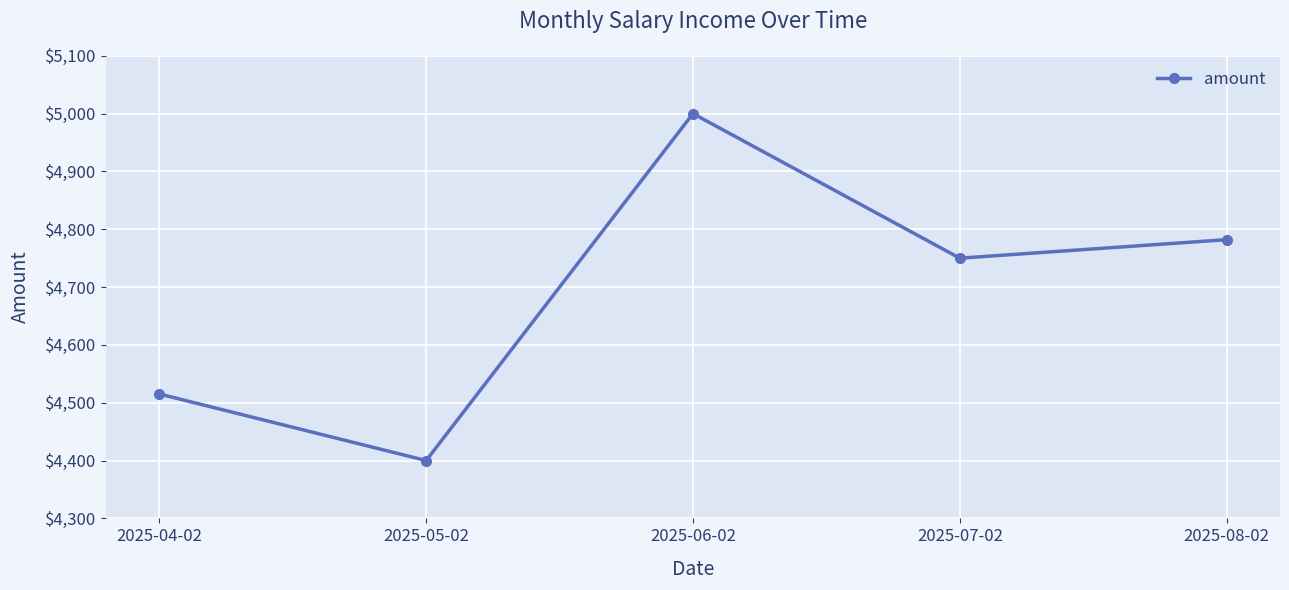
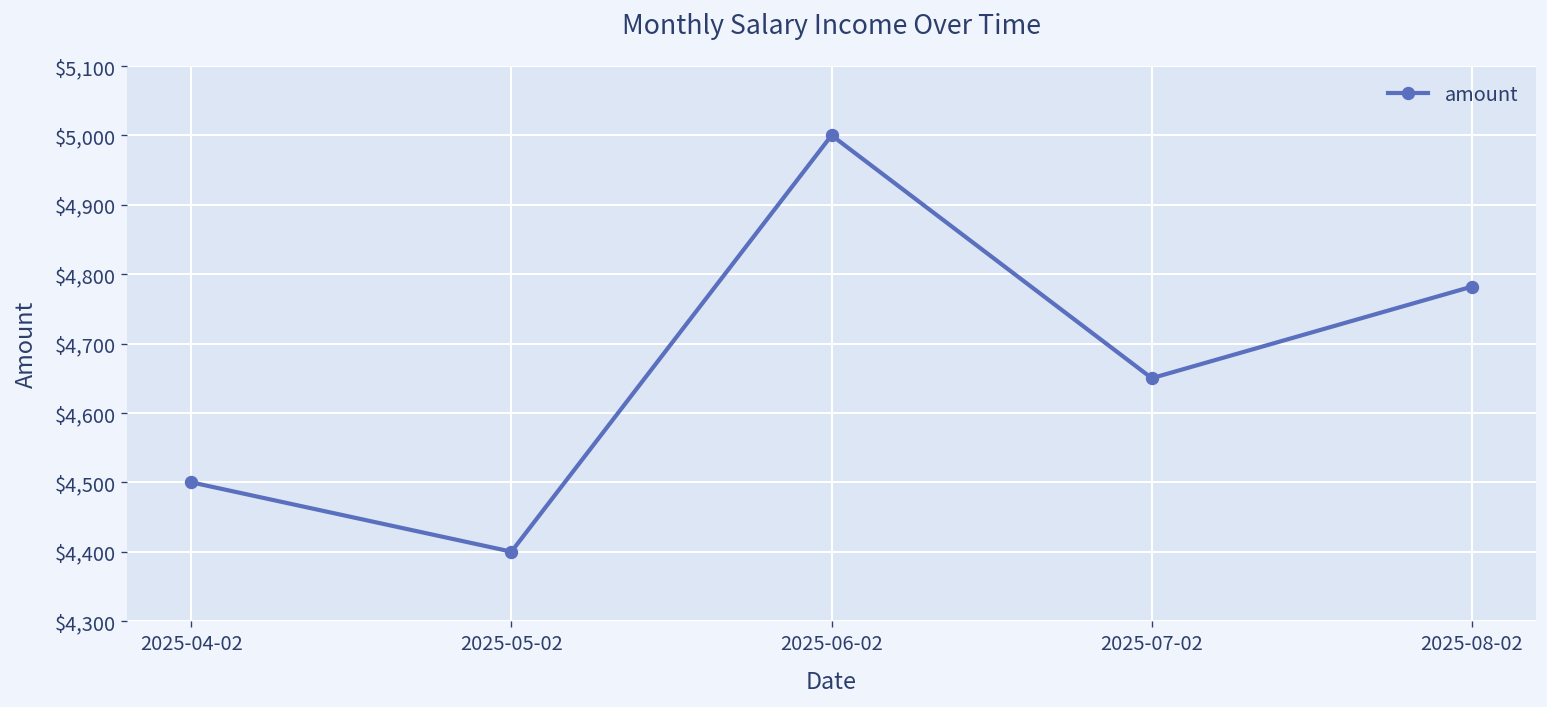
2025-04-02: $4,520 -> $4,500
2025-07-02: $4,750 -> $4,650
